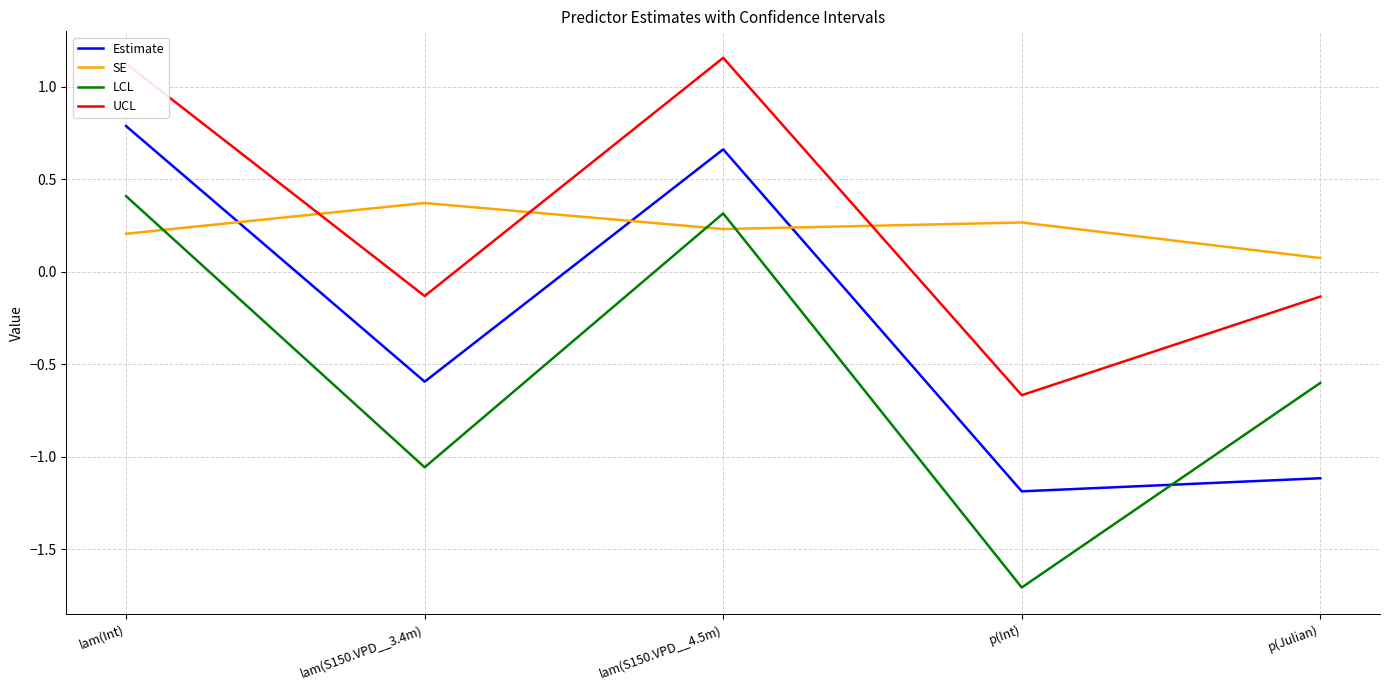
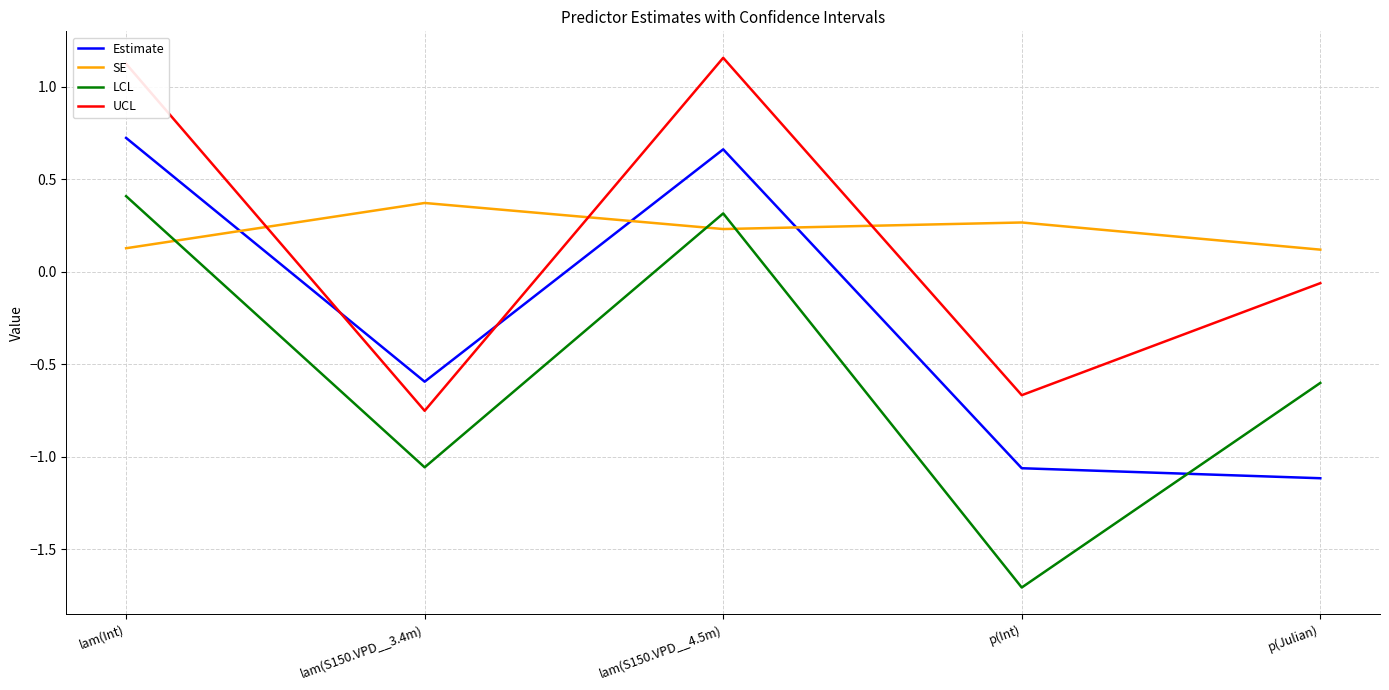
Estimate, lam(Int): 0.79 -> 0.72
SE, lam(Int): 0.20 -> 0.13
UCL, lam(S150.VPD__3.4m): -0.13 -> -0.75
Estimate, p(Int): -1.19 -> -1.06
SE, p(Julian): 0.07 -> 0.12
UCL, p(Julian): -0.14 -> -0.06
